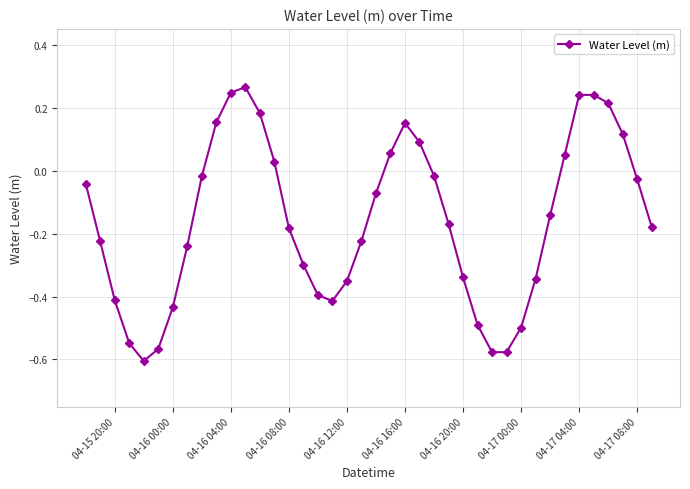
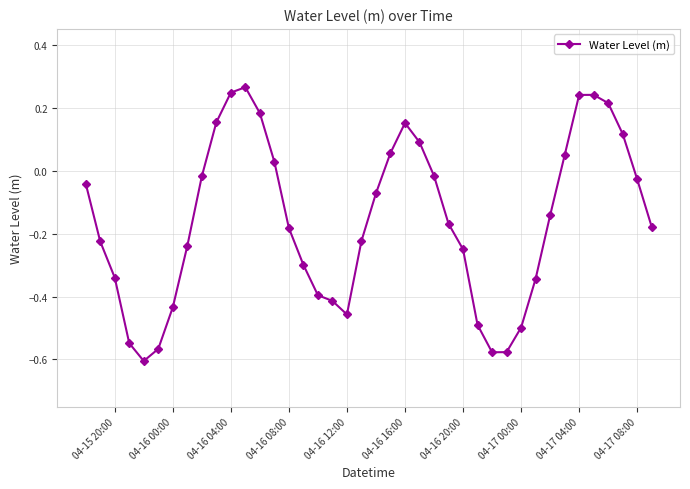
04-15 20:00: -0.41 -> -0.34
04-16 12:00: -0.35 -> -0.46
04-16 20:00: -0.34 -> -0.25
